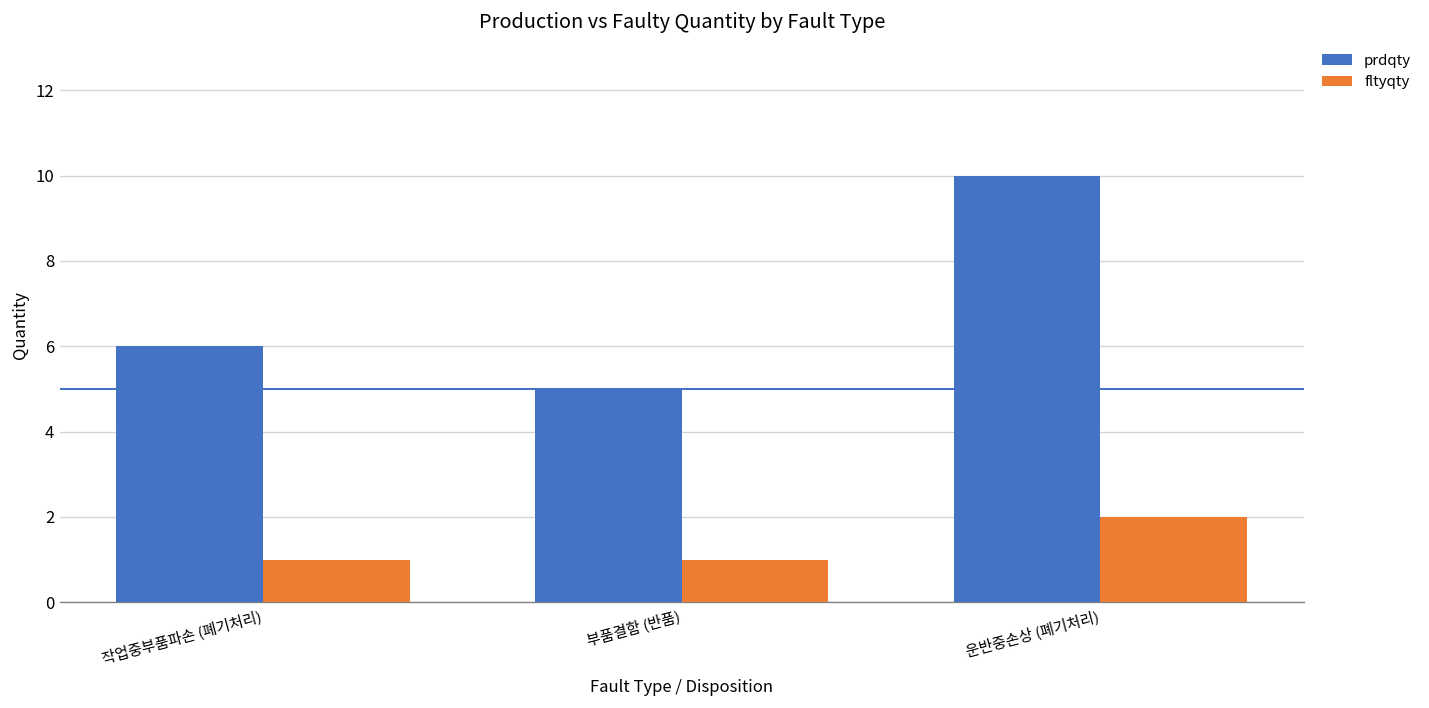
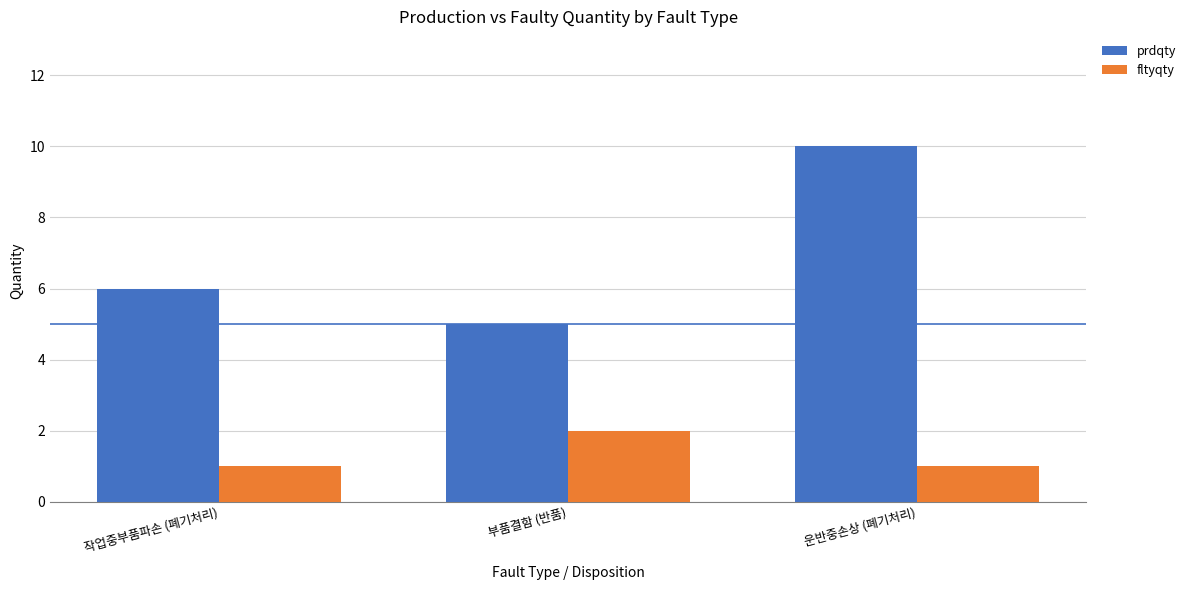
fltyqty, 부품결함 (반품): 1 -> 2
fltyqty, 운반중손상 (폐기처리): 2 -> 1
